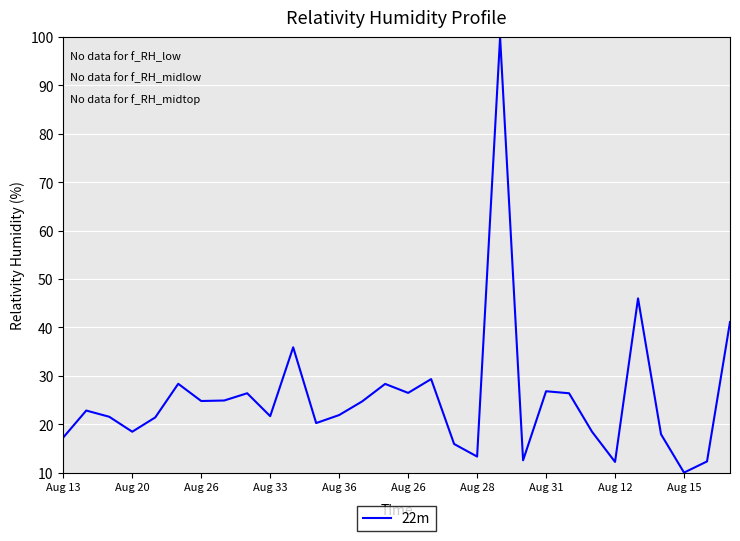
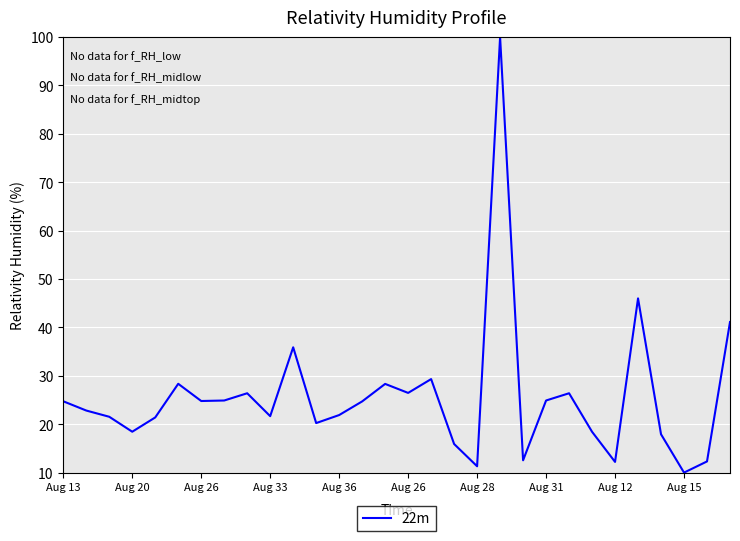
Aug 13: 17 -> 25
Aug 28: 13 -> 11
Aug 31: 27 -> 25
